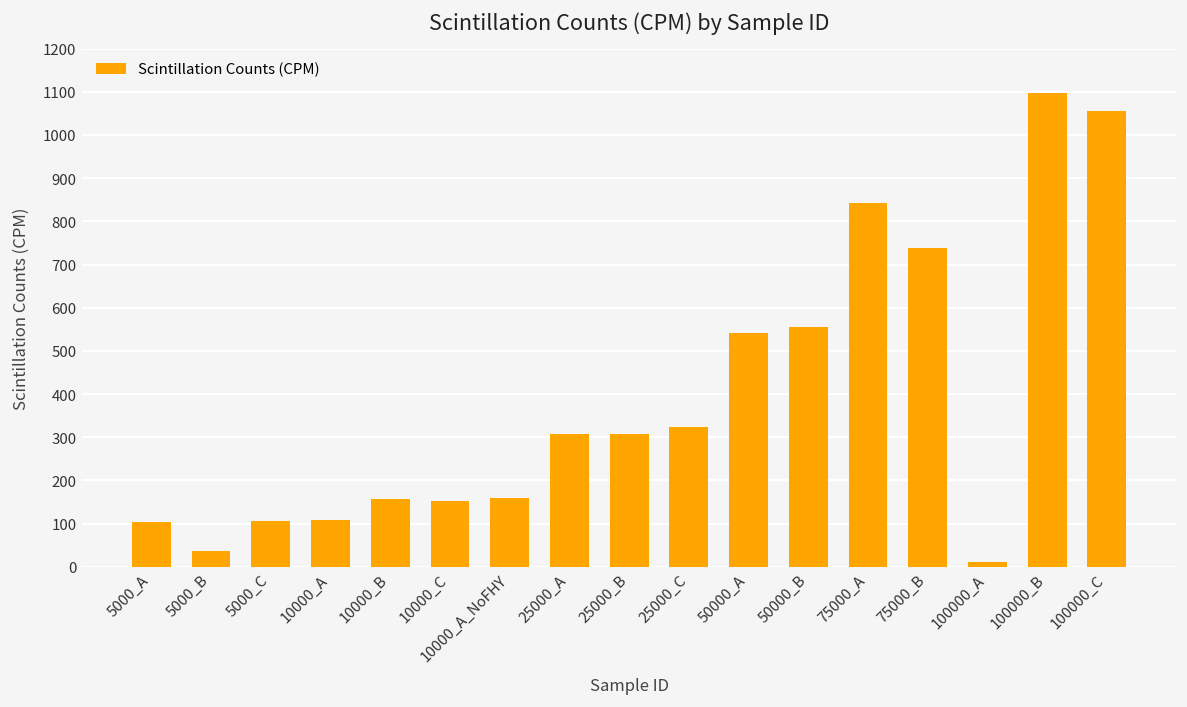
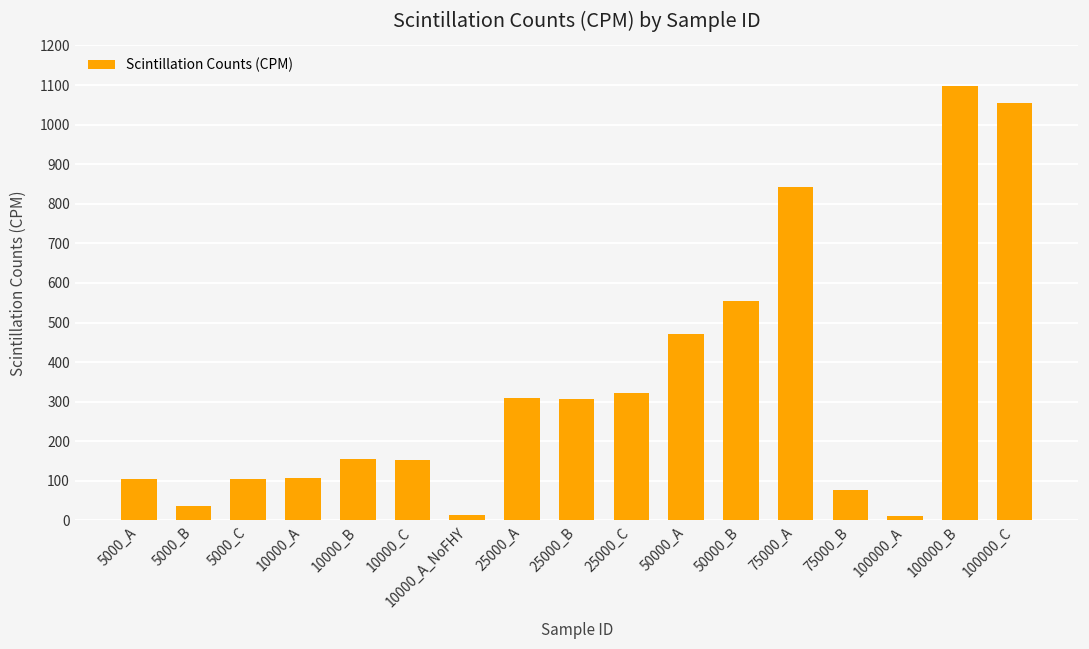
10000_A_NoFHY: 160 -> 10
50000_A: 540 -> 470
75000_B: 740 -> 80
